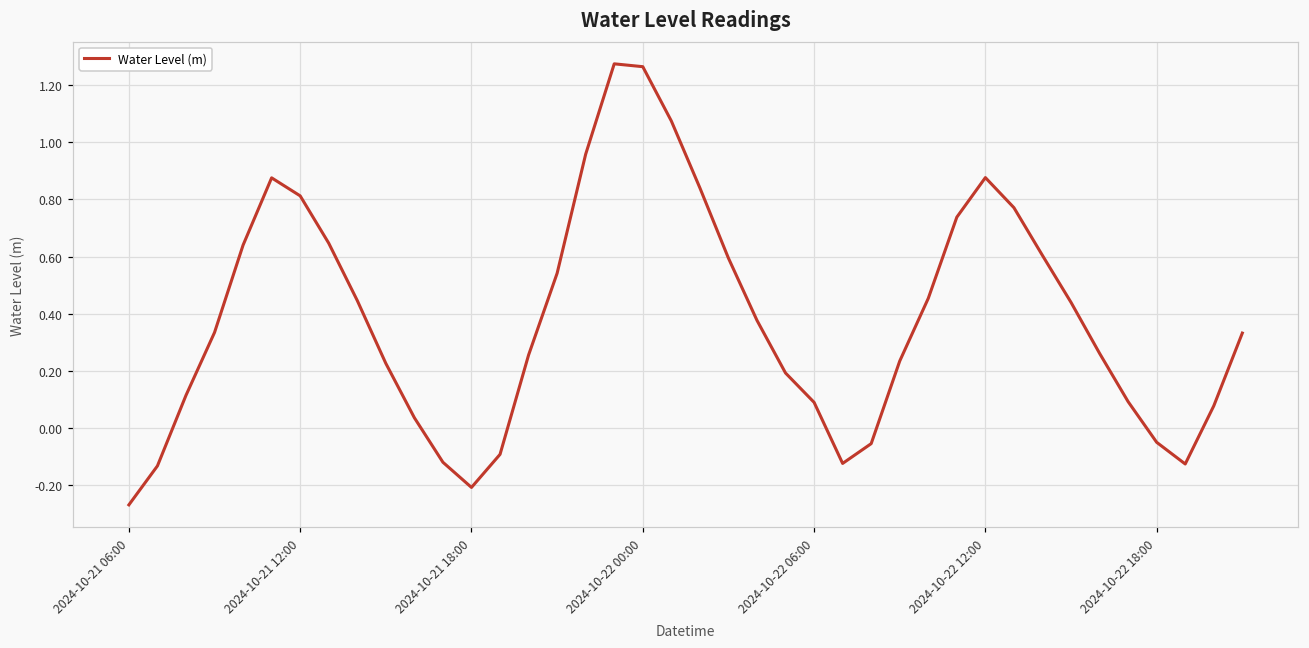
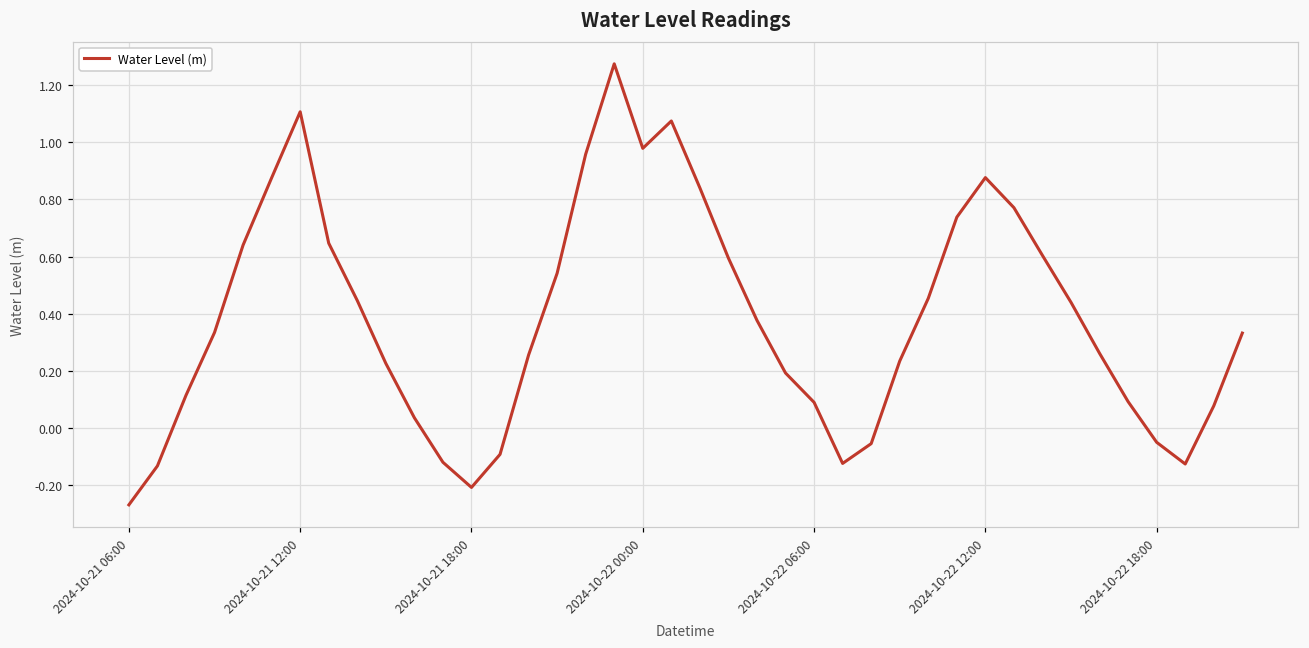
2024-10-21 12:00: 0.81 -> 1.11
2024-10-22 00:00: 1.26 -> 0.98
